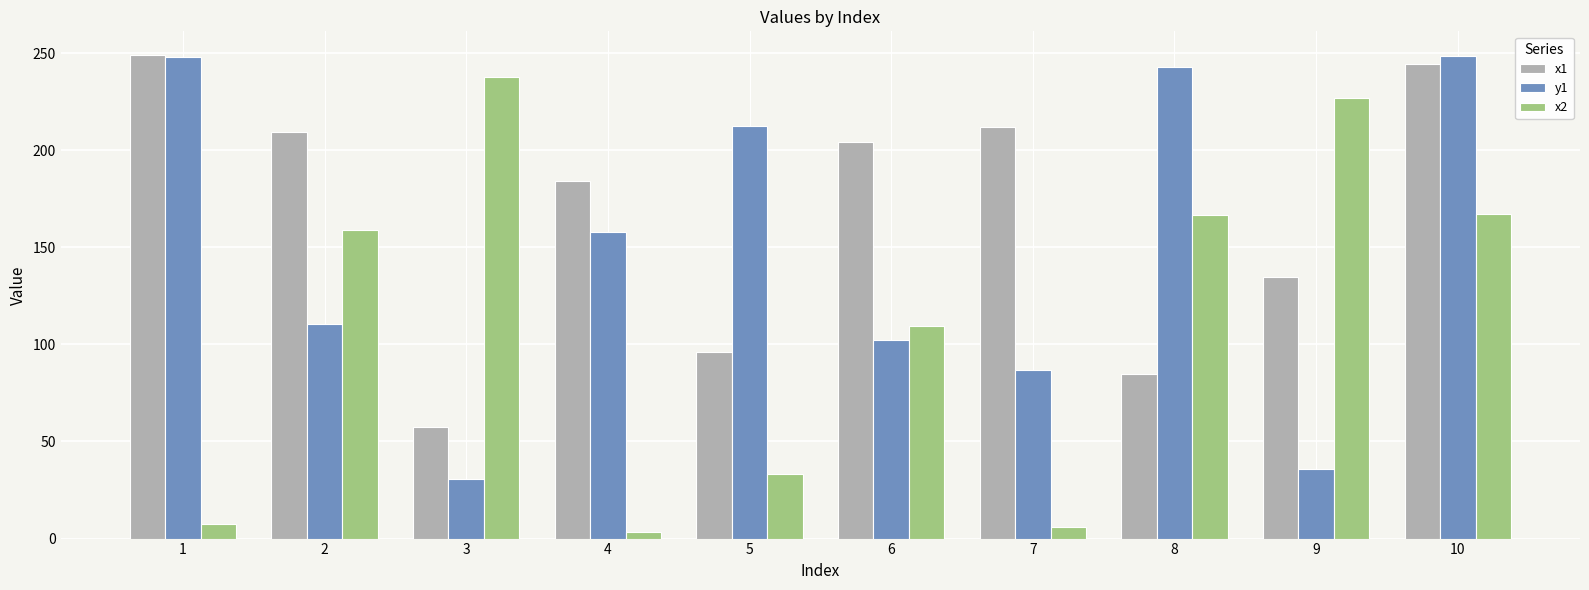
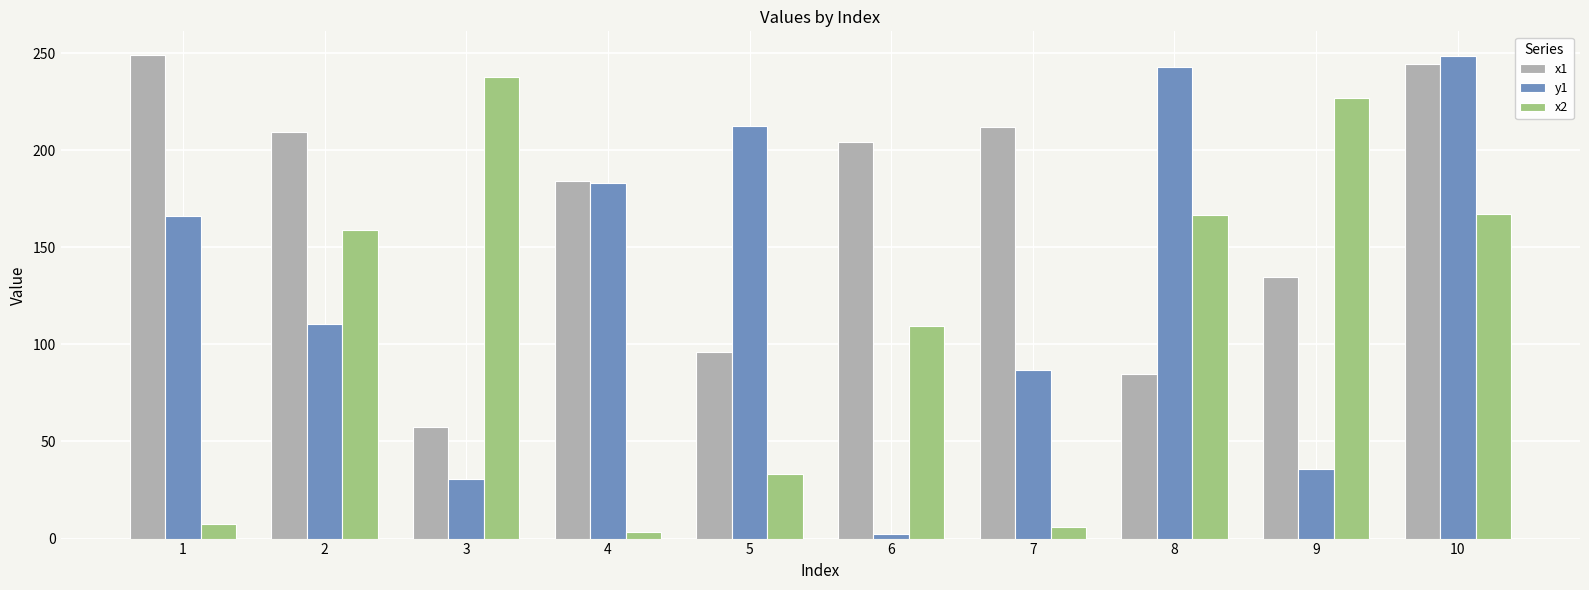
y1, 1: 248 -> 166
y1, 4: 158 -> 183
y1, 6: 102 -> 2
